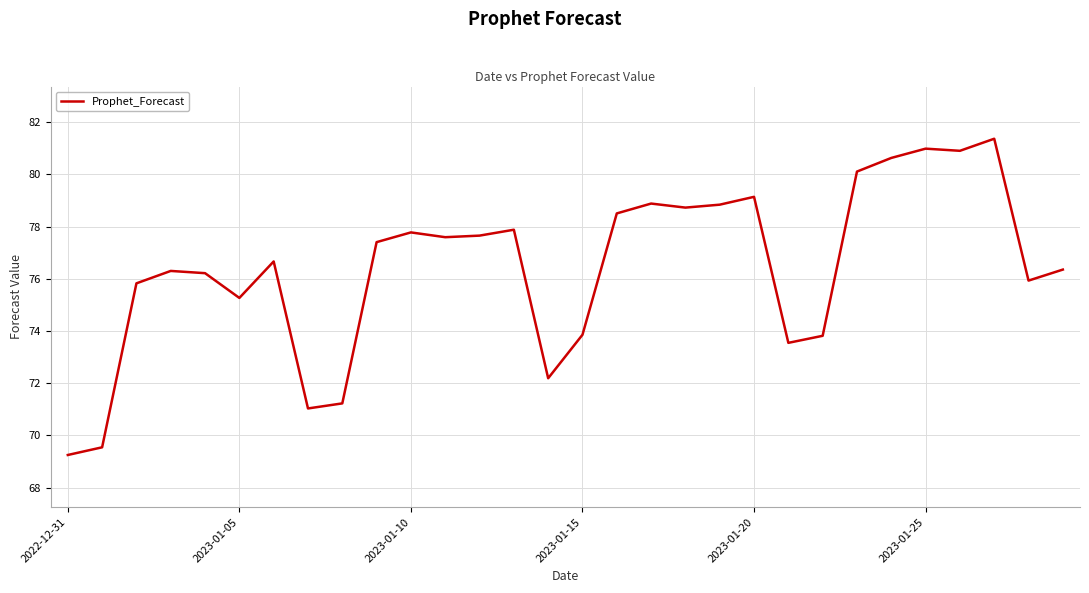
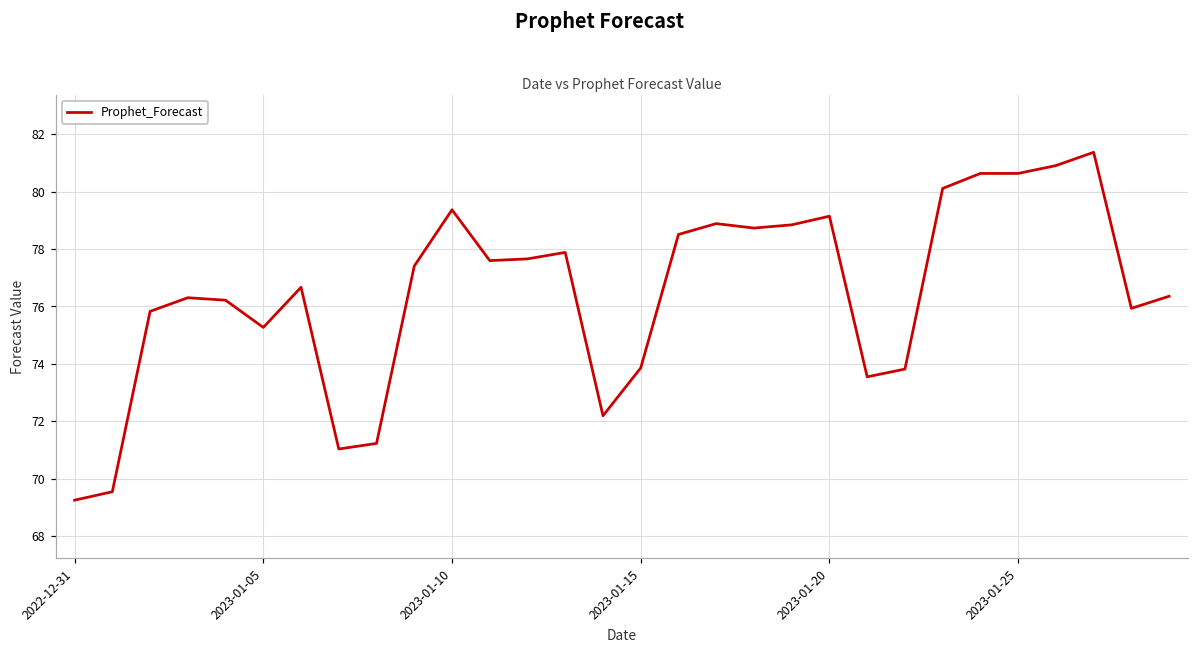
2023-01-10: 77.8 -> 79.4
2023-01-25: 81.0 -> 80.6
